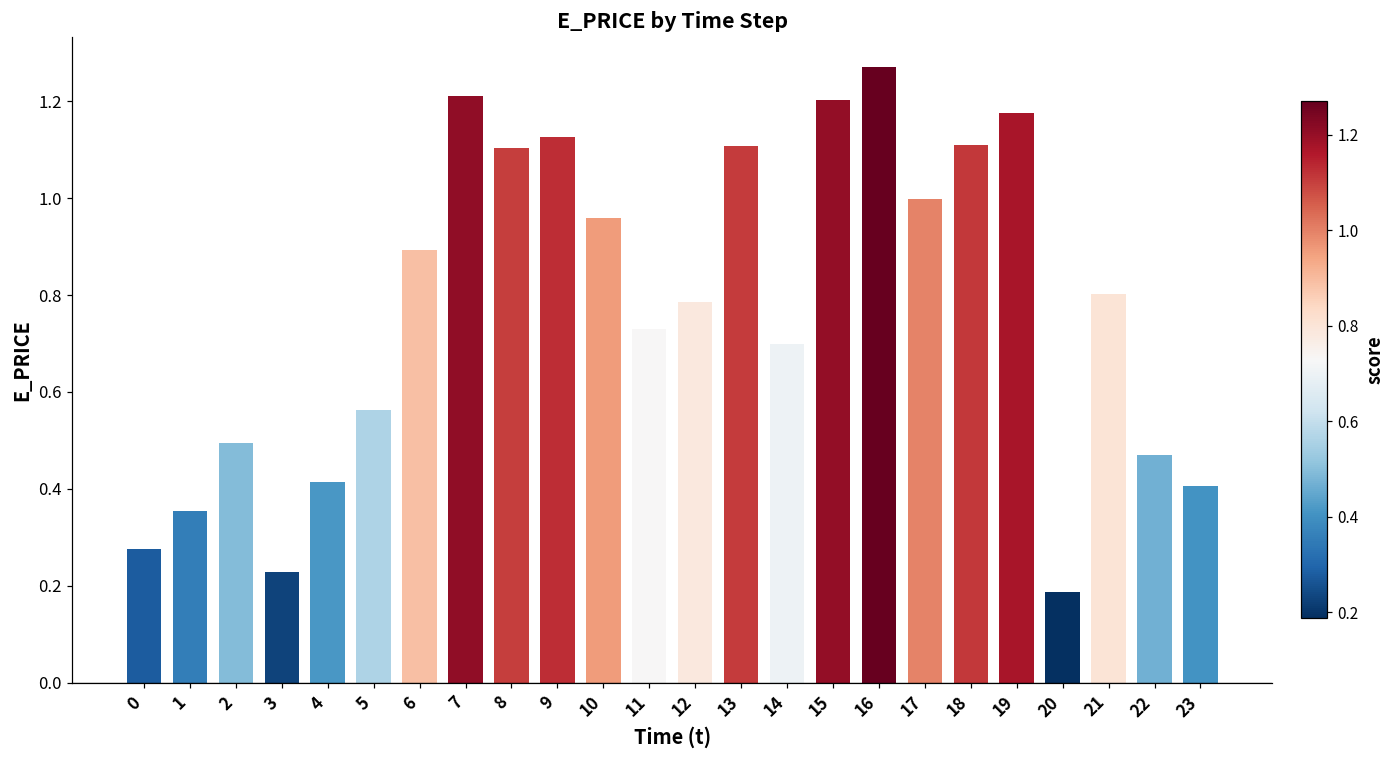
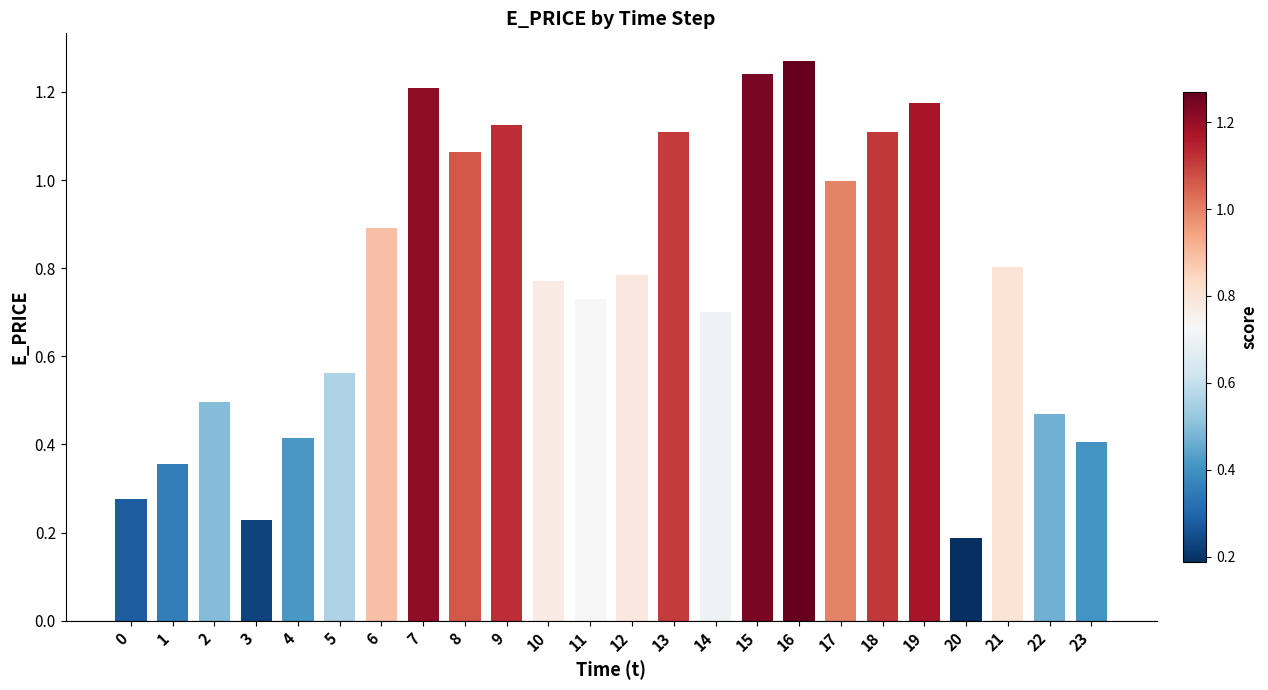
8: 1.10 -> 1.06
10: 0.96 -> 0.77
15: 1.20 -> 1.24
